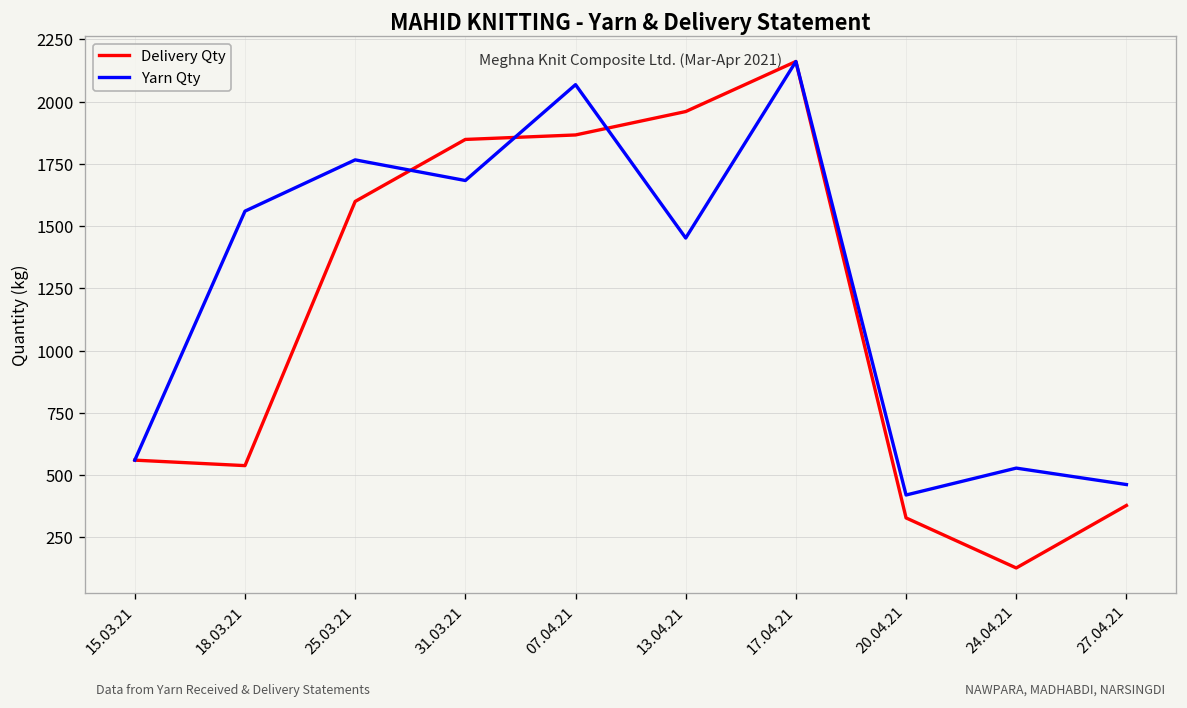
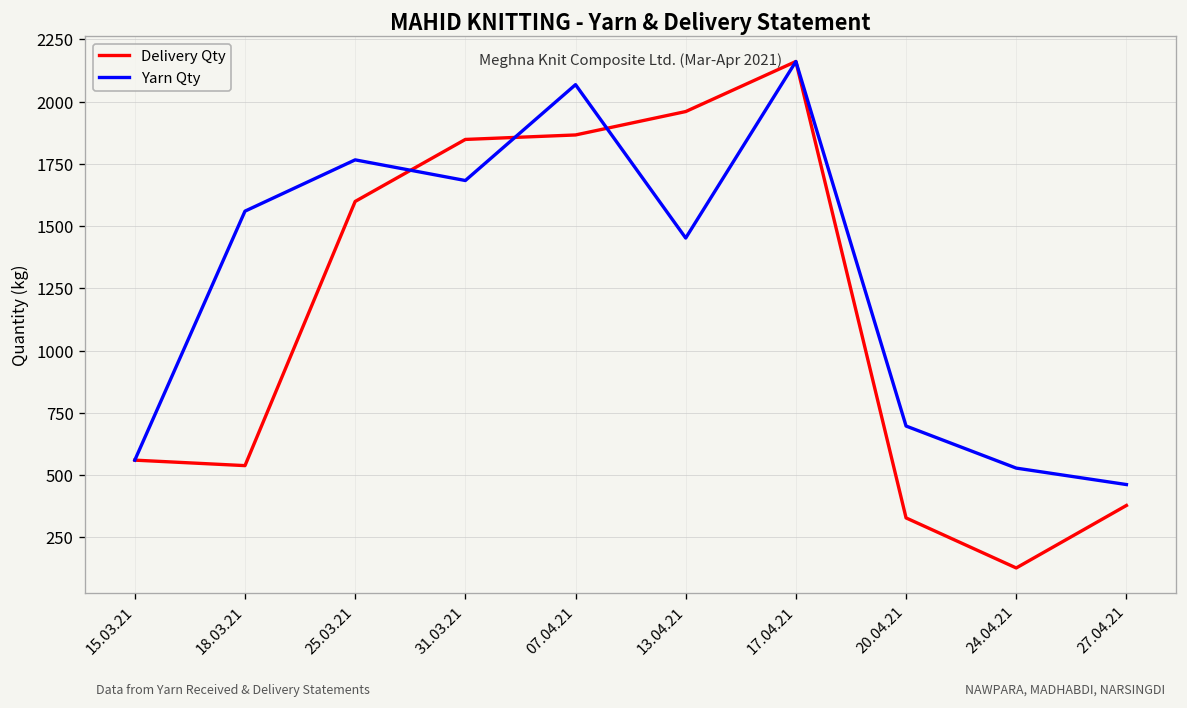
Yarn Qty, 20.04.21: 420 -> 700
